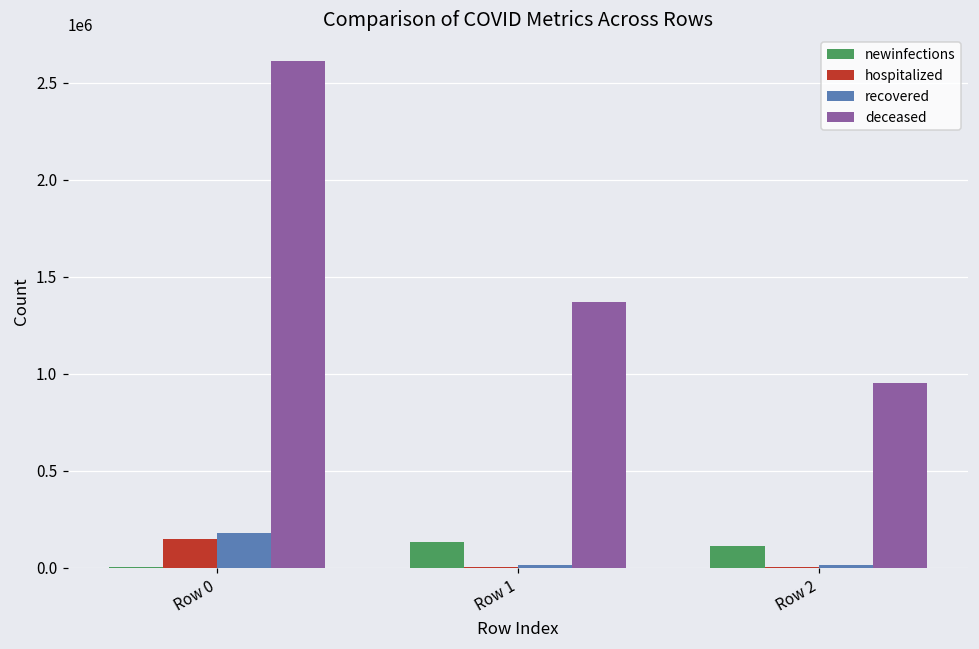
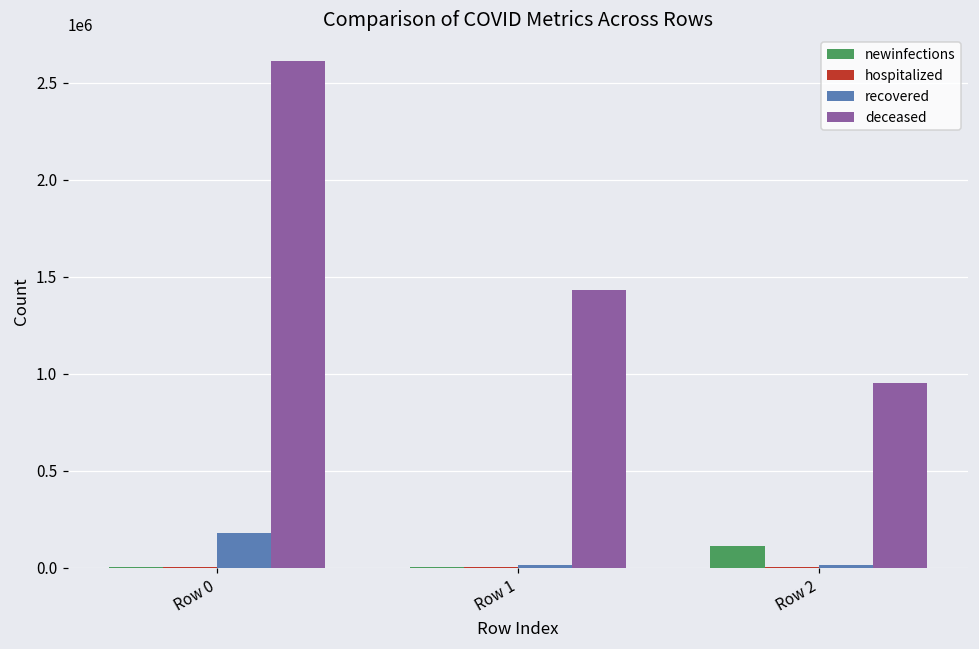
hospitalized, Row 0: 150000 -> 0
newinfections, Row 1: 130000 -> 0
deceased, Row 1: 1370000 -> 1430000
